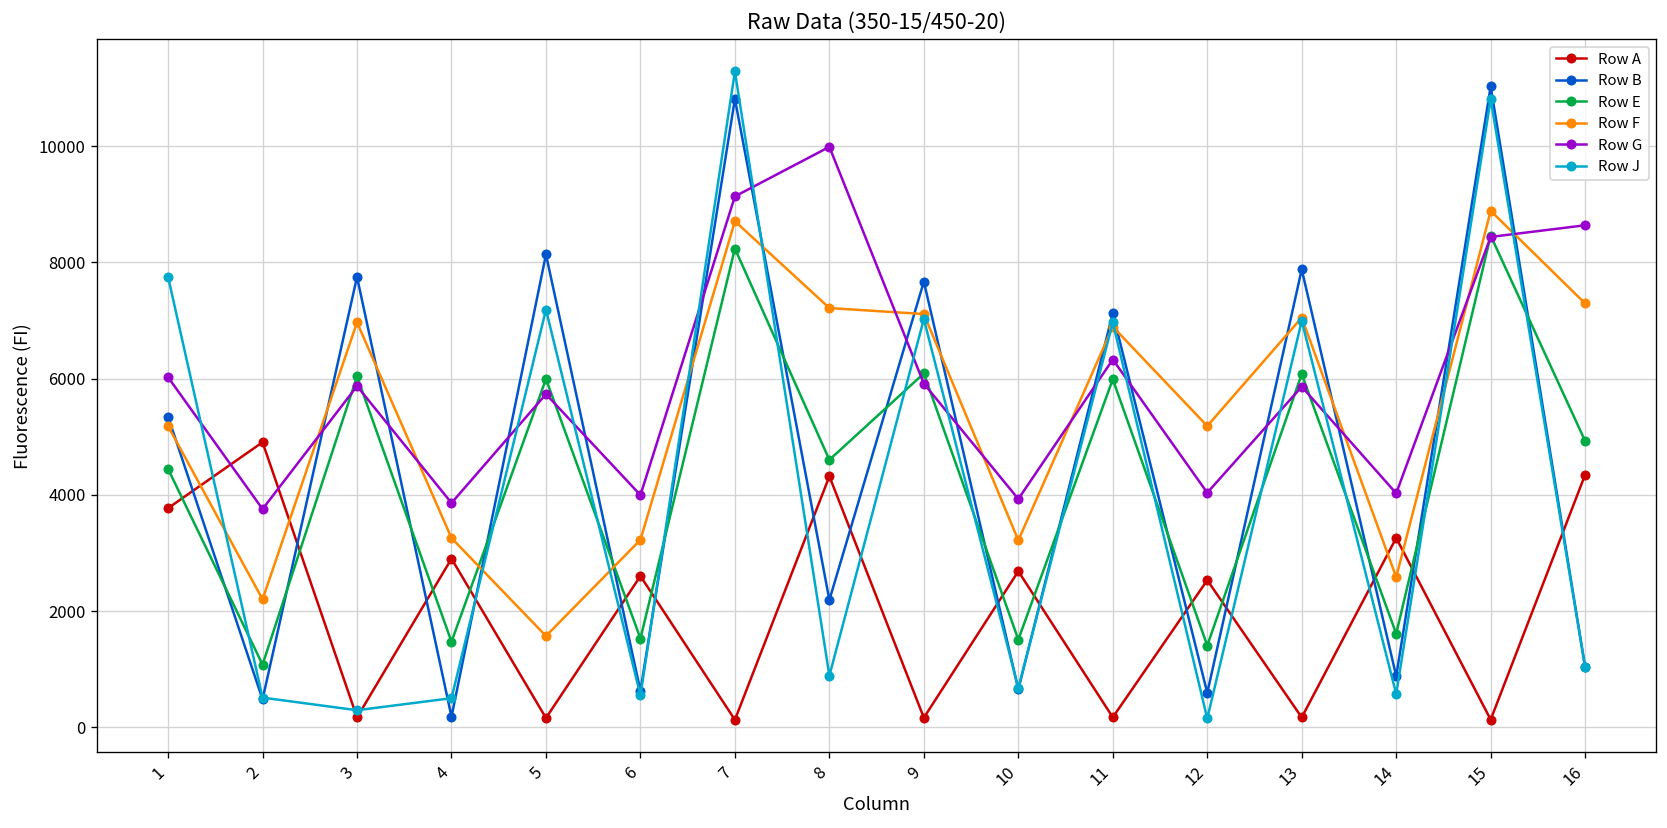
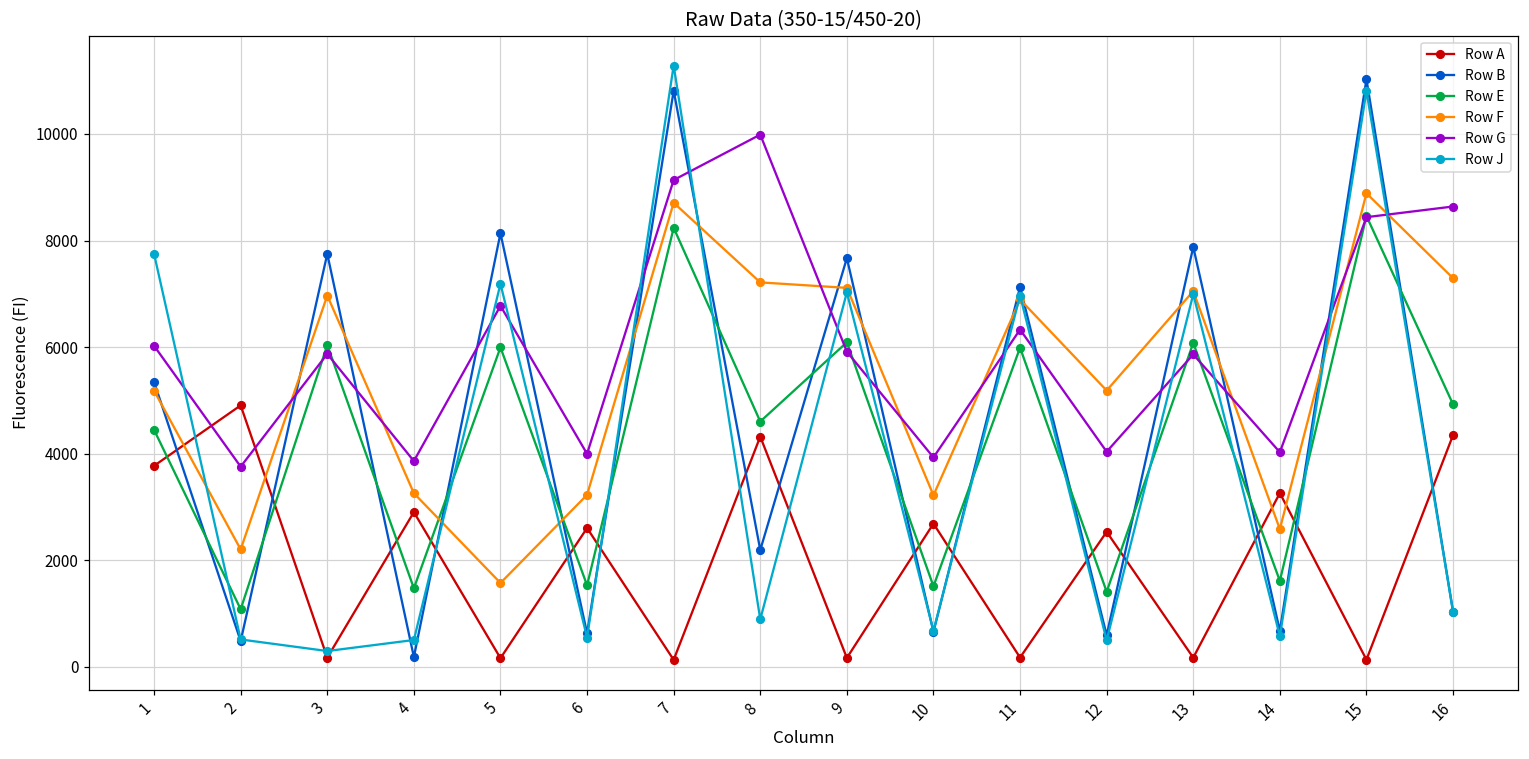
Row G, 5: 5700 -> 6800
Row J, 12: 200 -> 500
Row B, 14: 900 -> 700
